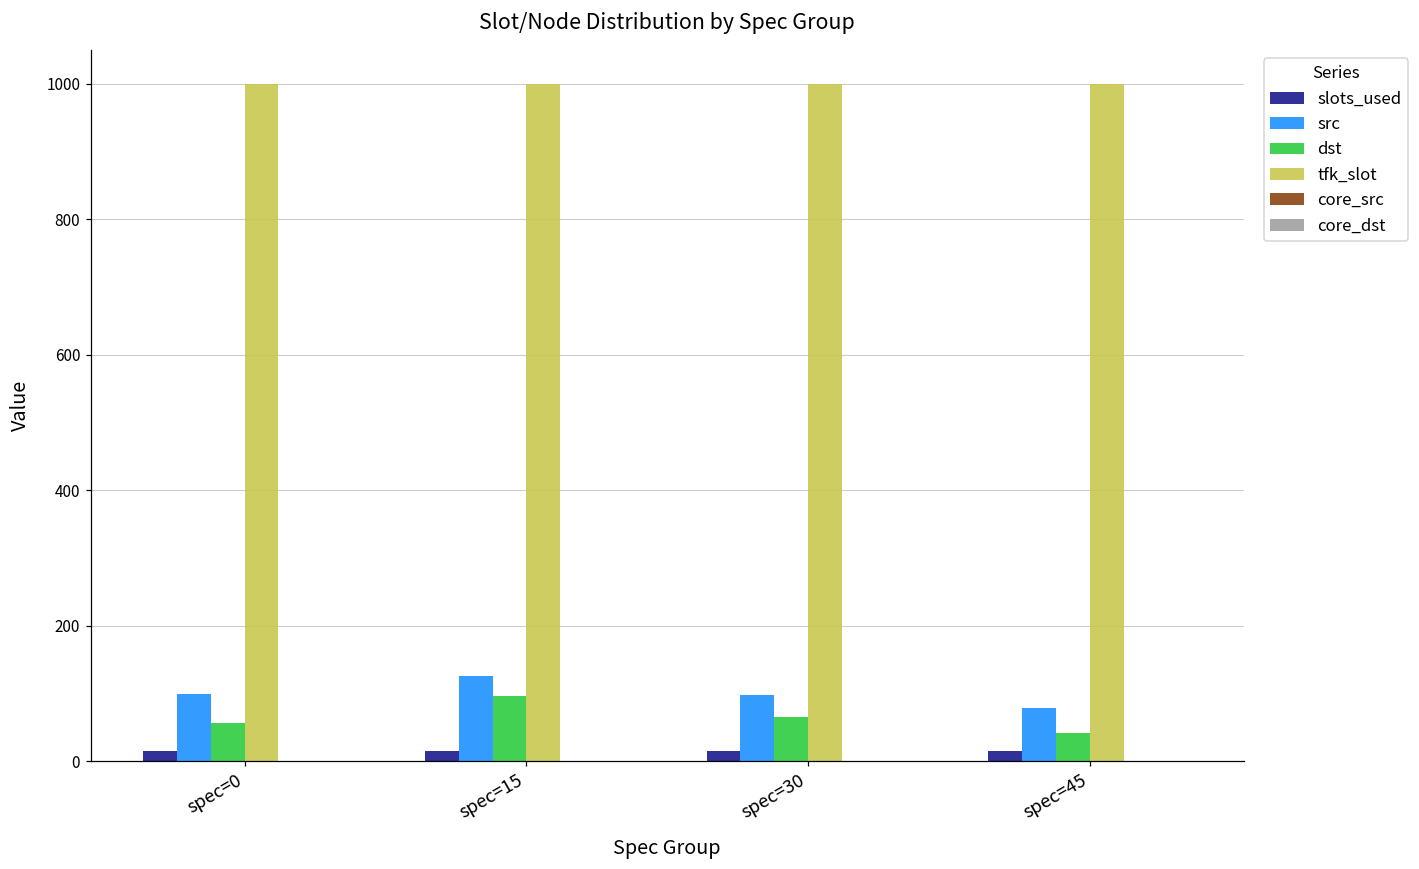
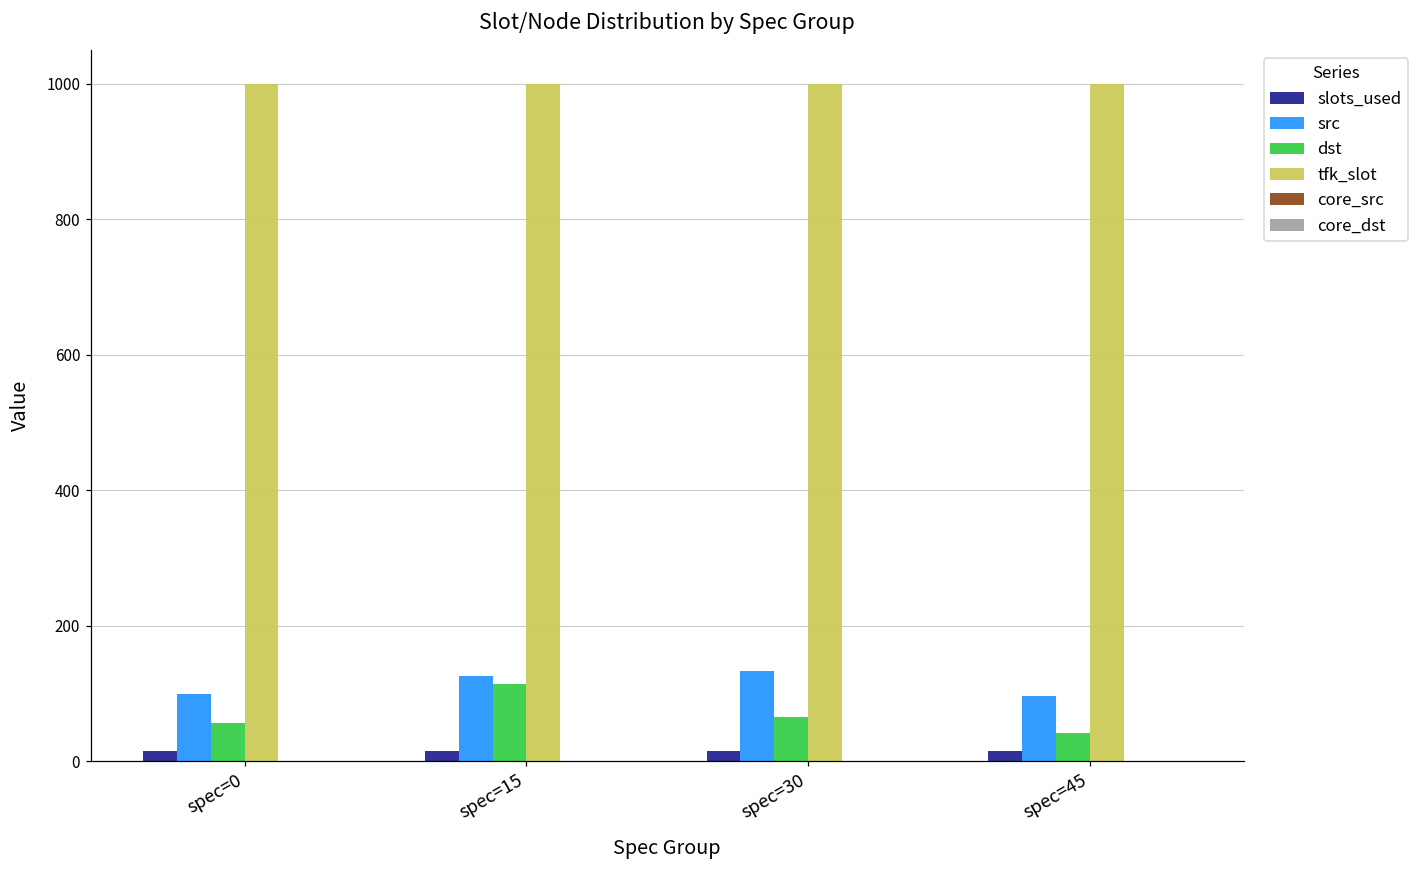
dst, spec=15: 100 -> 110
src, spec=30: 100 -> 130
src, spec=45: 80 -> 100
